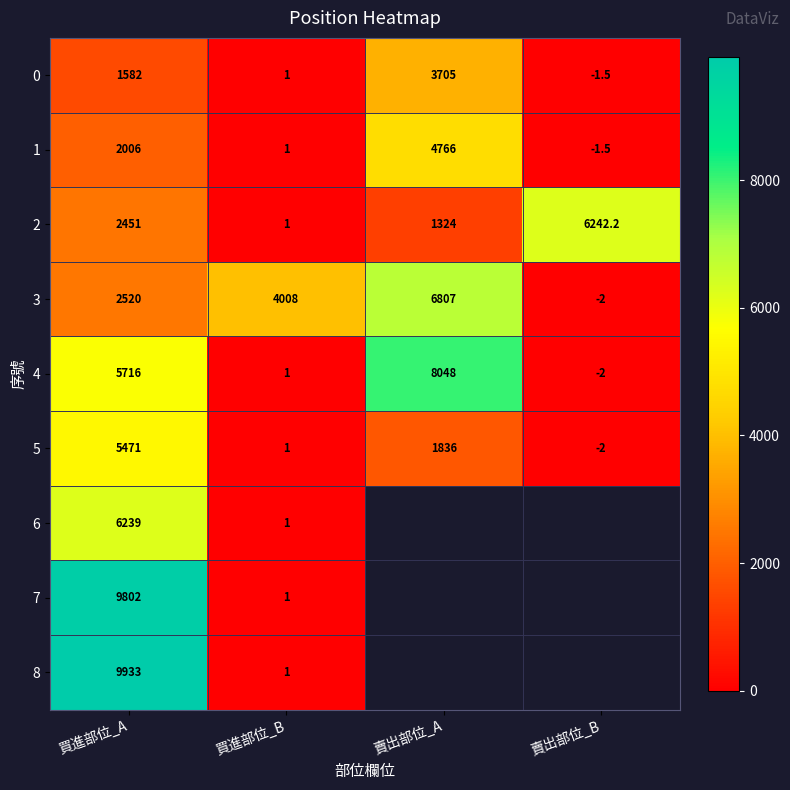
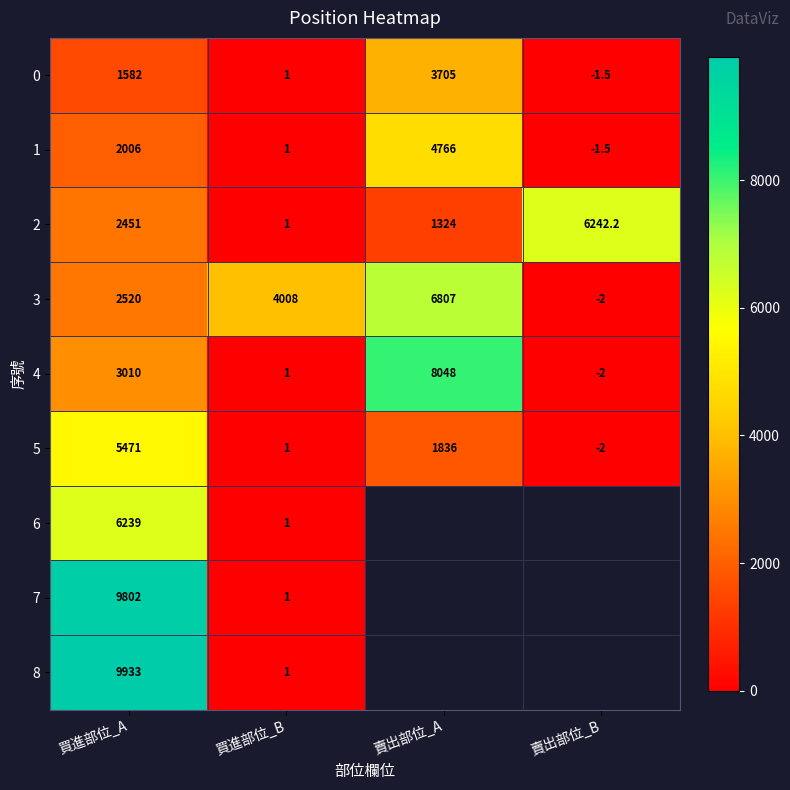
4, 買進部位_A: 5716 -> 3010
